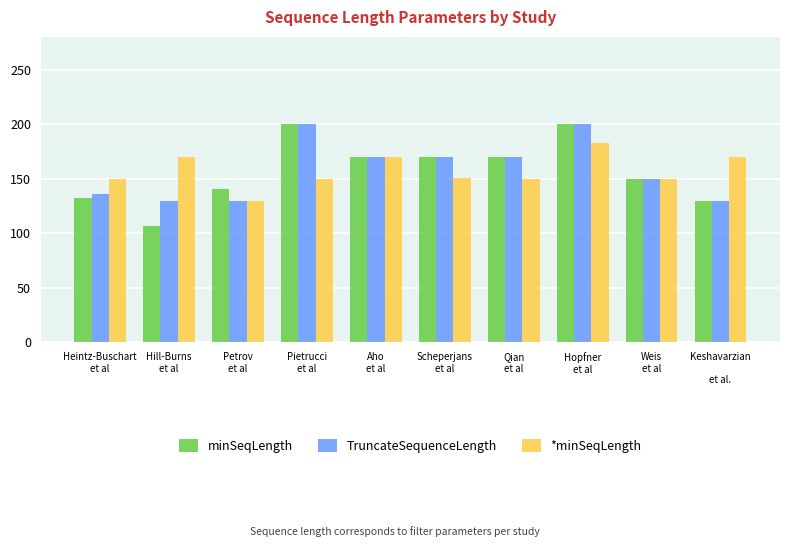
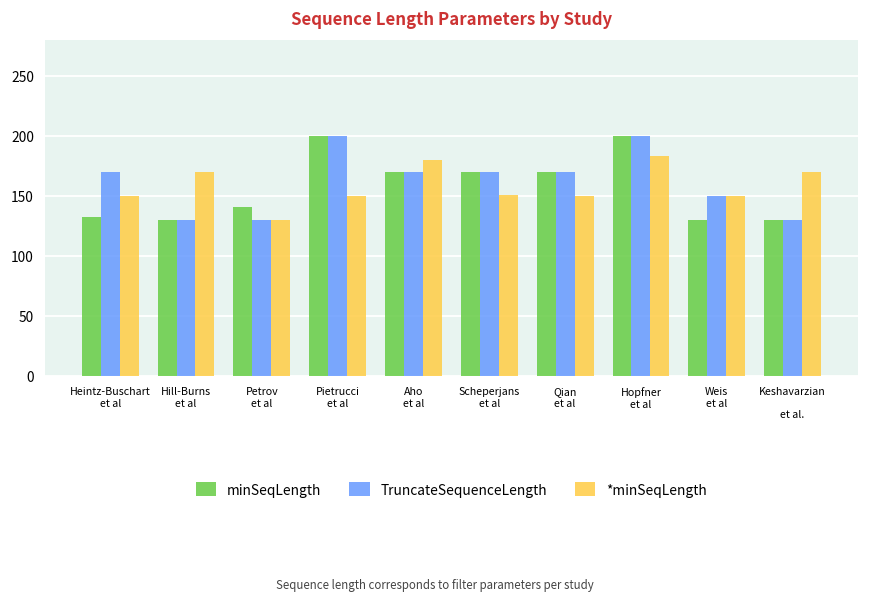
TruncateSequenceLength, Heintz-Buschart et al: 136 -> 170
minSeqLength, Hill-Burns et al: 107 -> 130
*minSeqLength, Aho et al: 170 -> 180
minSeqLength, Weis et al: 150 -> 130
